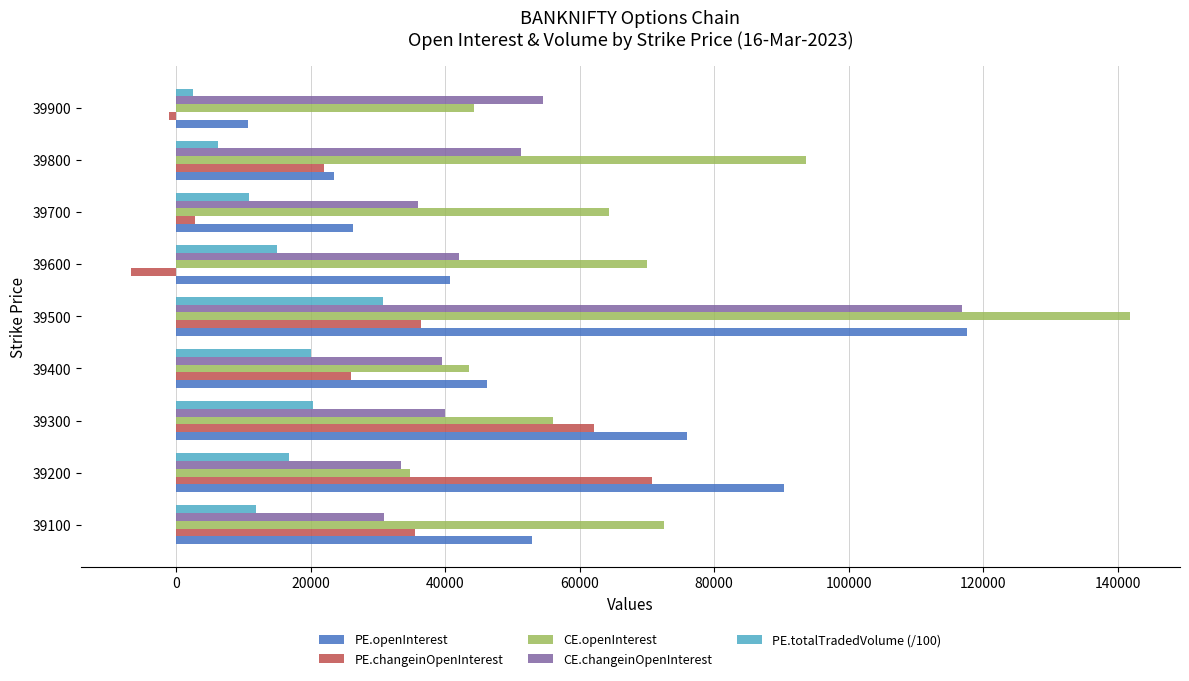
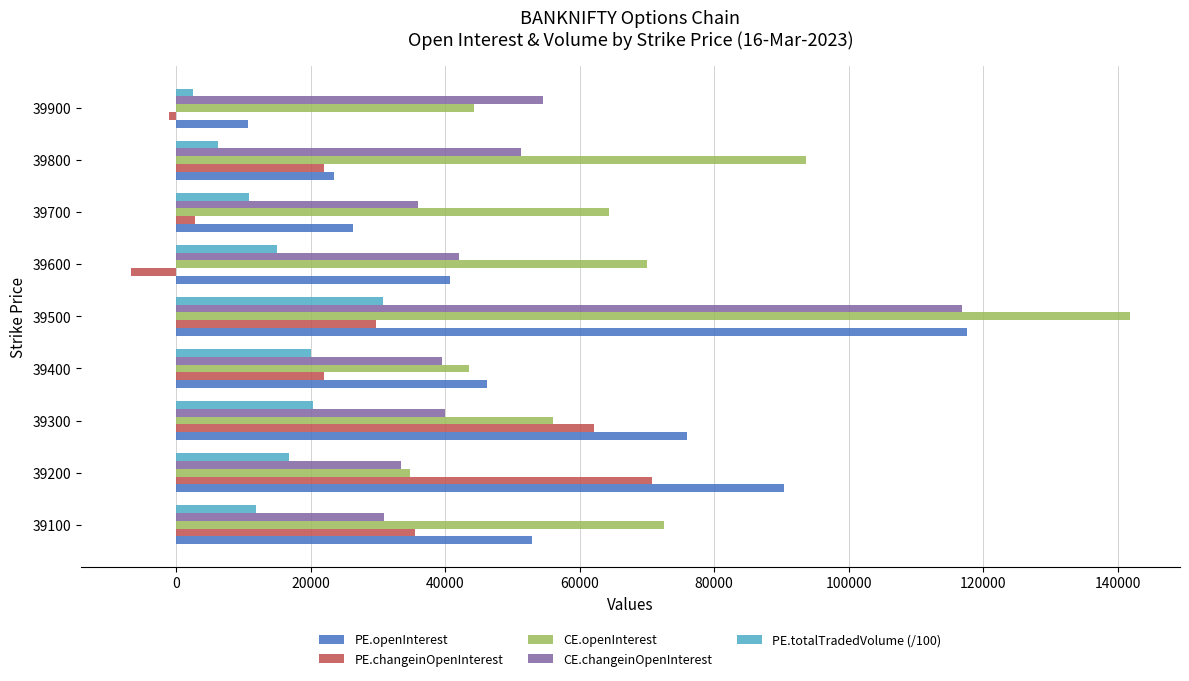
PE.changeinOpenInterest, 39500: 36000 -> 30000
PE.changeinOpenInterest, 39400: 26000 -> 22000
